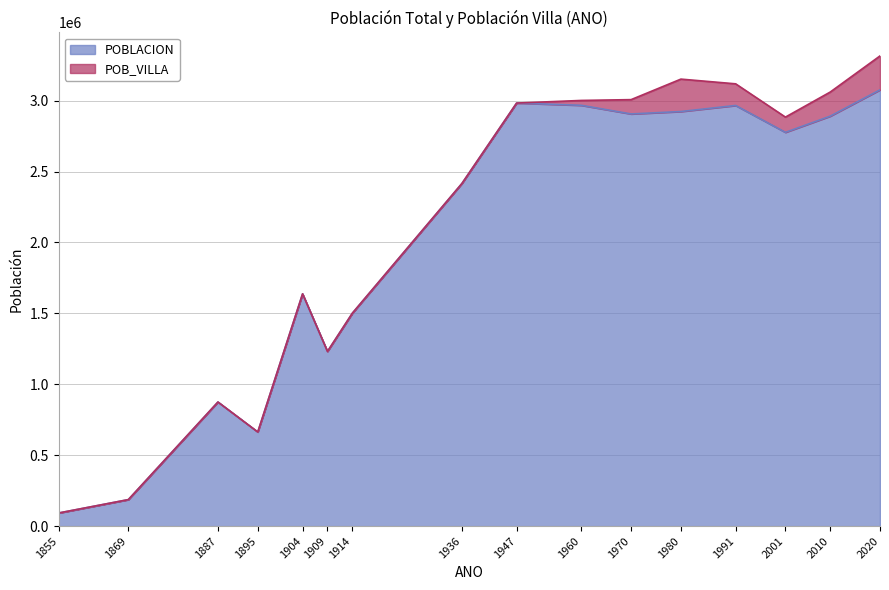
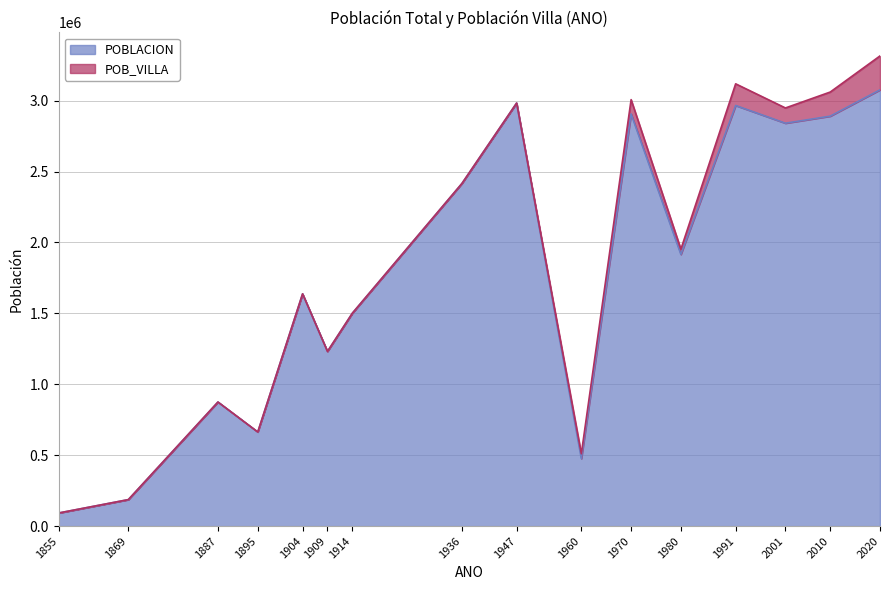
POBLACION, 1960: 2970000 -> 480000
POBLACION, 1980: 2920000 -> 1920000
POB_VILLA, 1980: 230000 -> 40000
POBLACION, 2001: 2780000 -> 2840000
